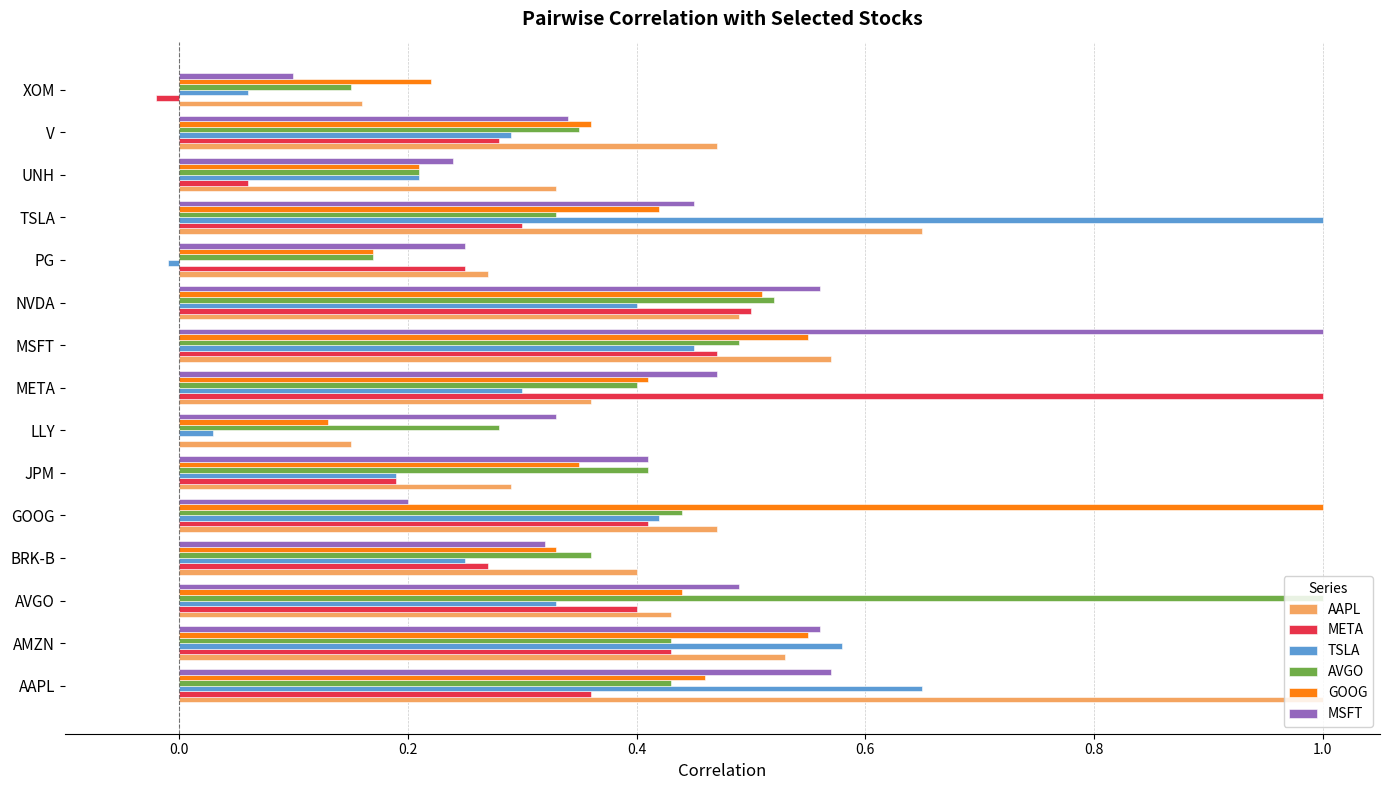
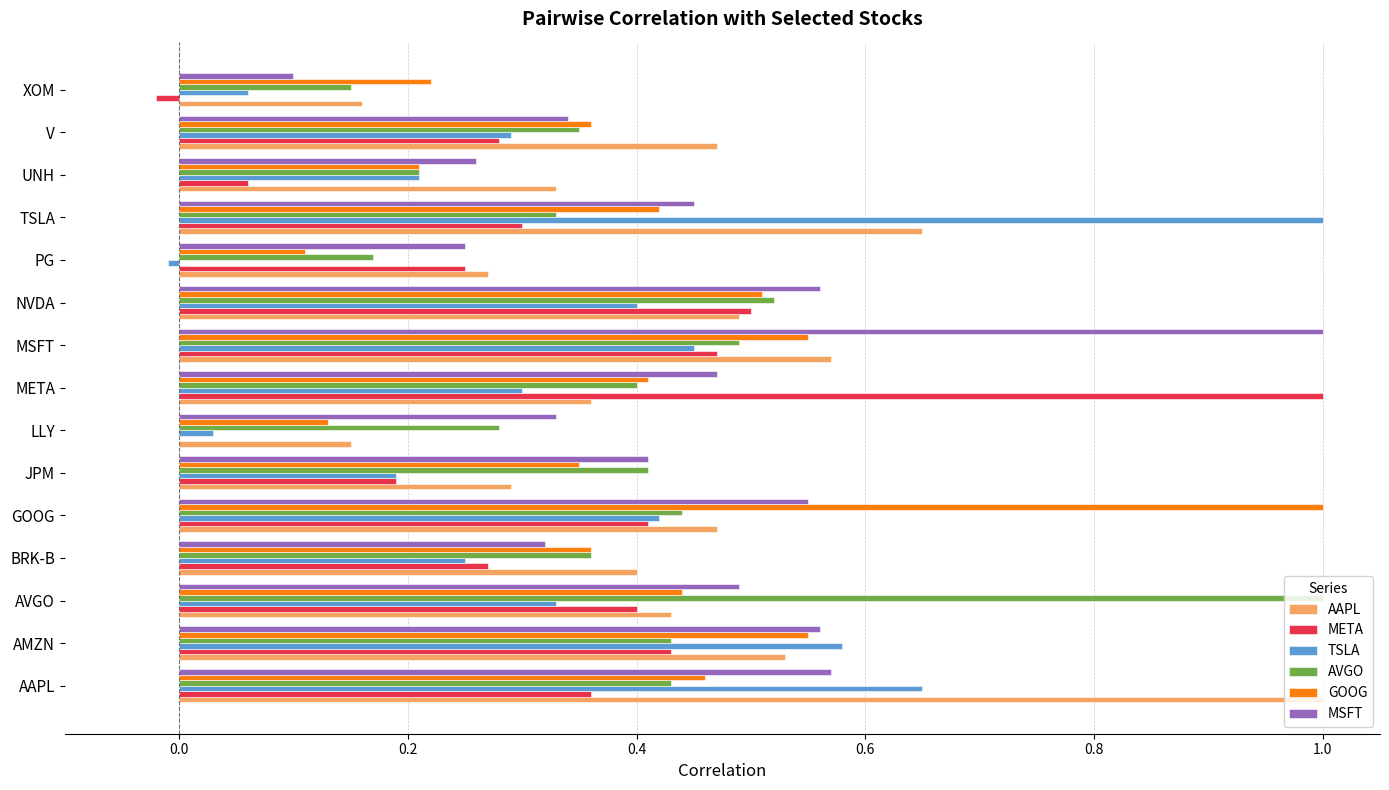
MSFT, UNH: 0.24 -> 0.26
GOOG, PG: 0.17 -> 0.11
MSFT, GOOG: 0.20 -> 0.55
GOOG, BRK-B: 0.33 -> 0.36
